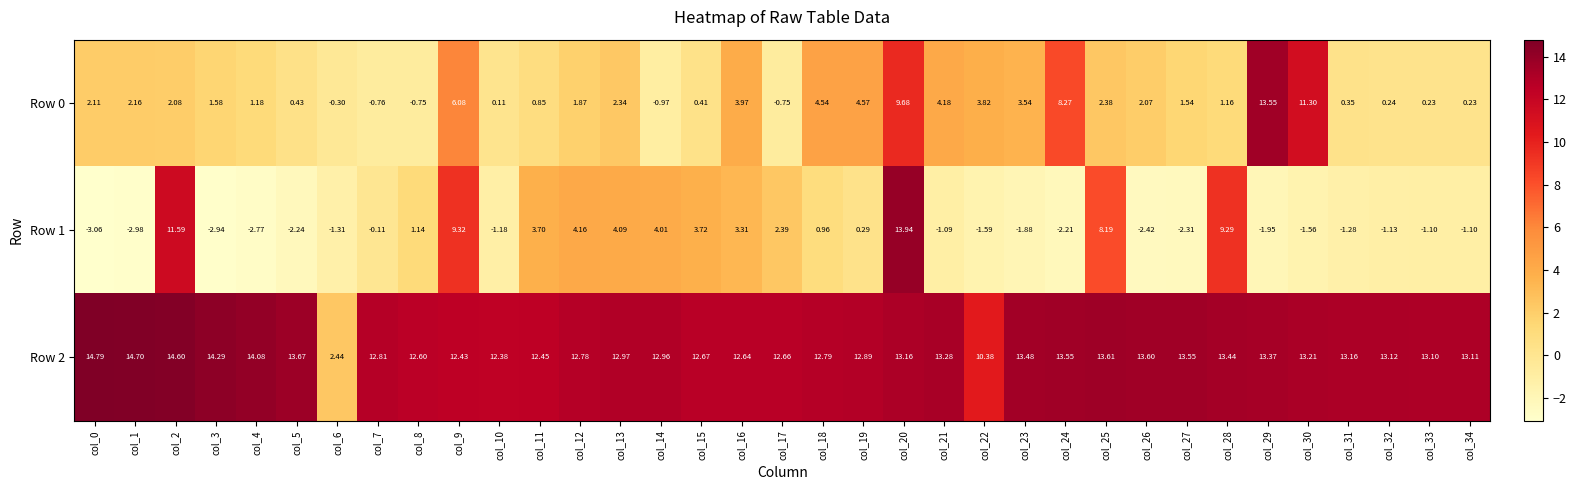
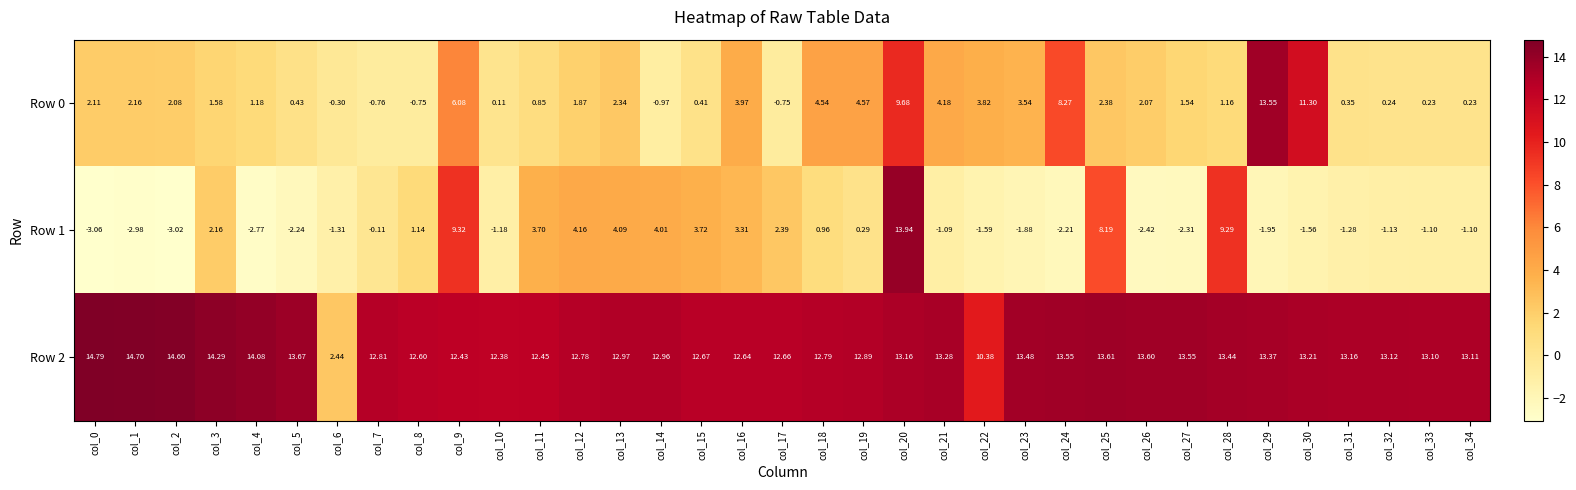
Row 1, col_2: 11.59 -> -3.02
Row 1, col_3: -2.94 -> 2.16
